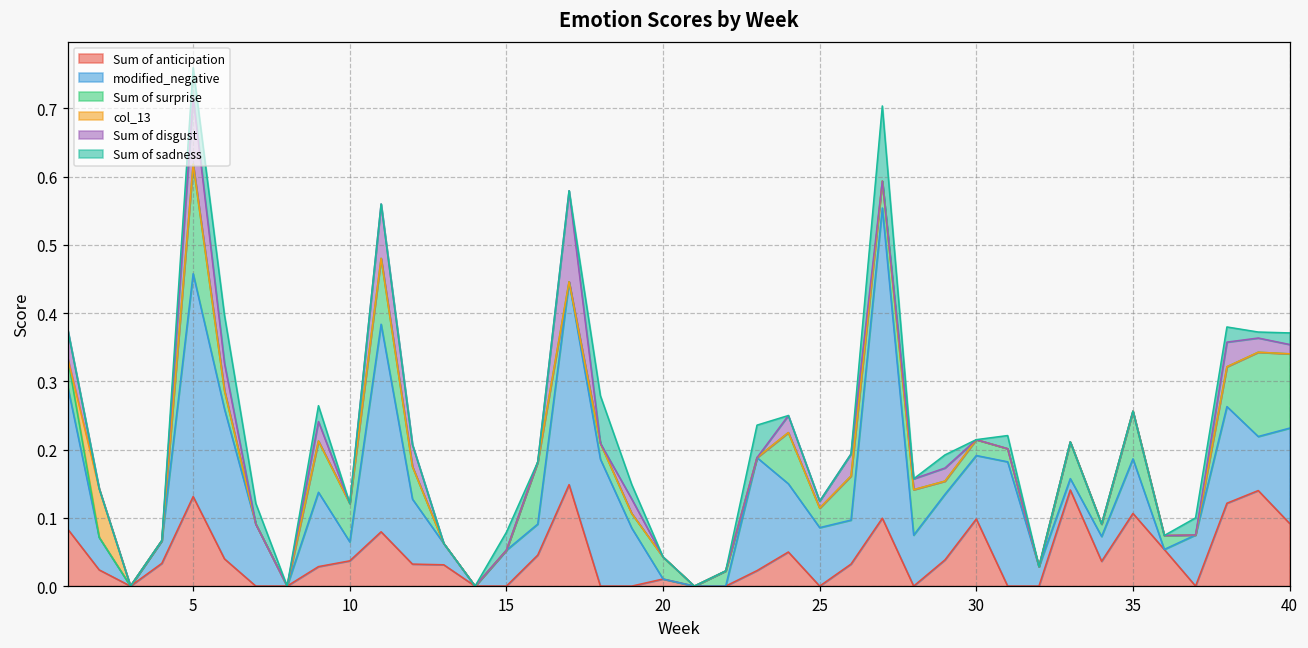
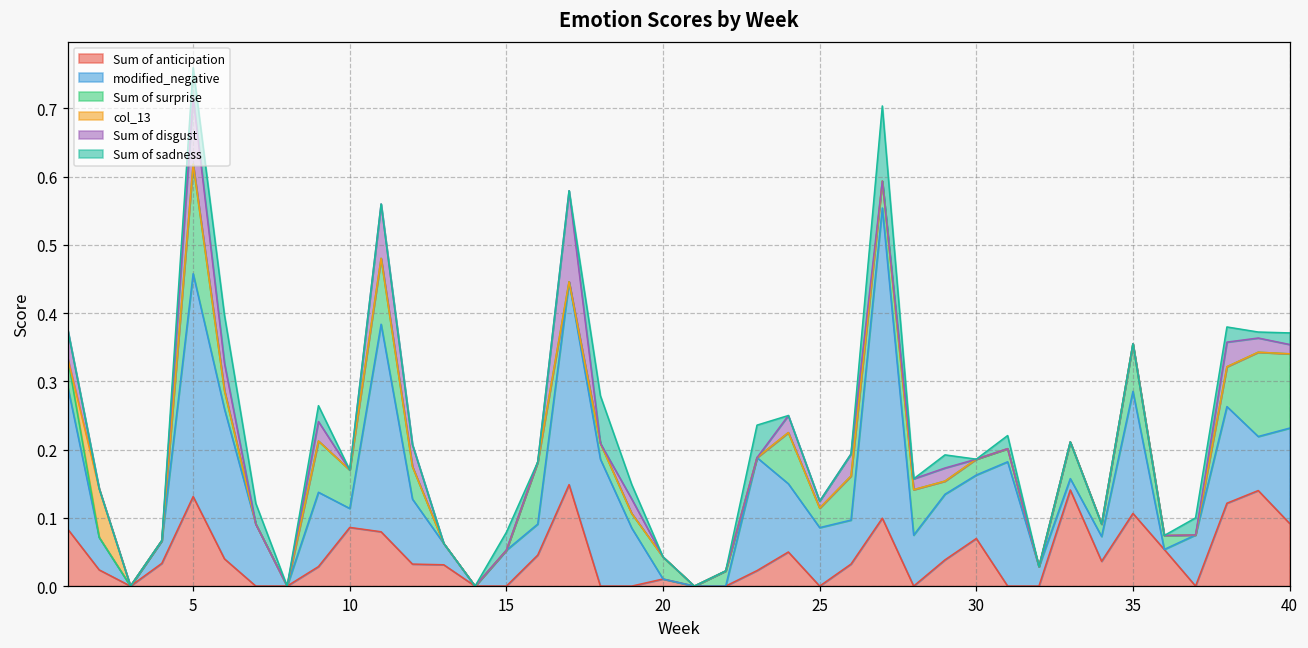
Sum of anticipation, 10: 0.04 -> 0.09
Sum of anticipation, 30: 0.10 -> 0.07
modified_negative, 35: 0.08 -> 0.18
